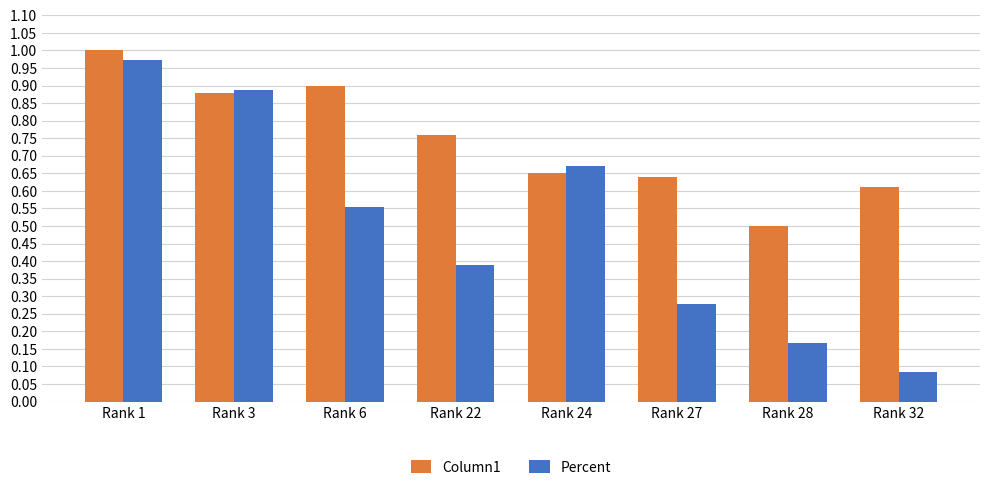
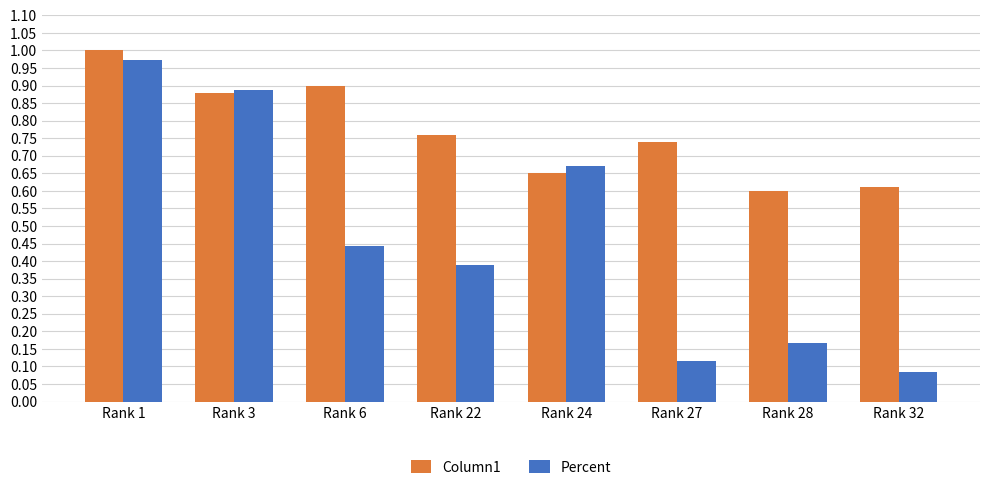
Percent, Rank 6: 0.55 -> 0.44
Column1, Rank 27: 0.64 -> 0.74
Percent, Rank 27: 0.28 -> 0.12
Column1, Rank 28: 0.5 -> 0.6
